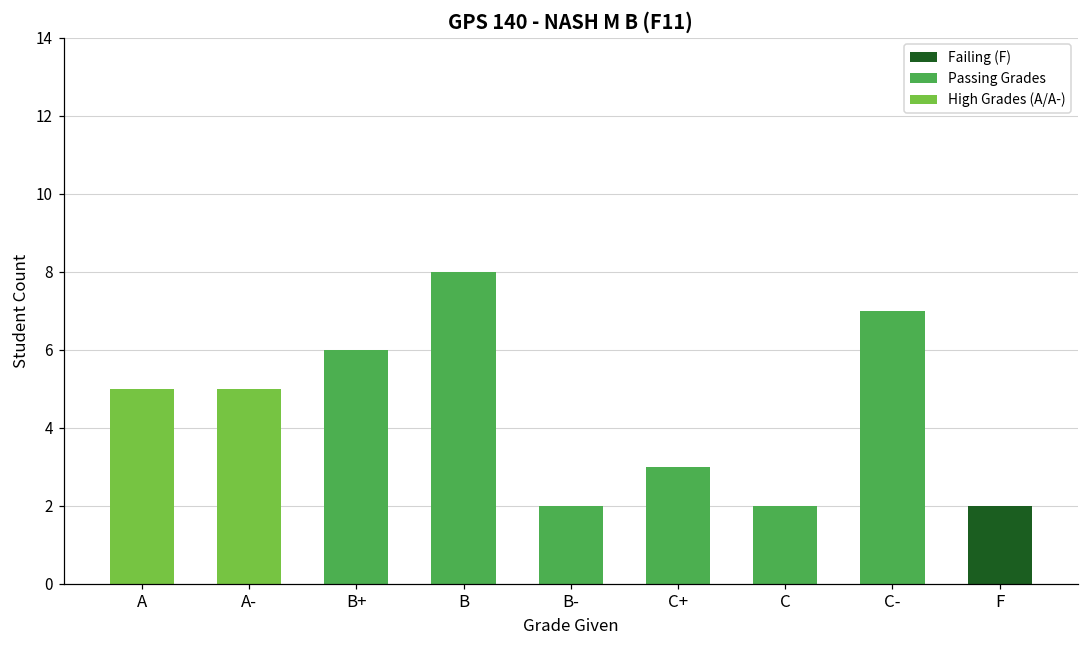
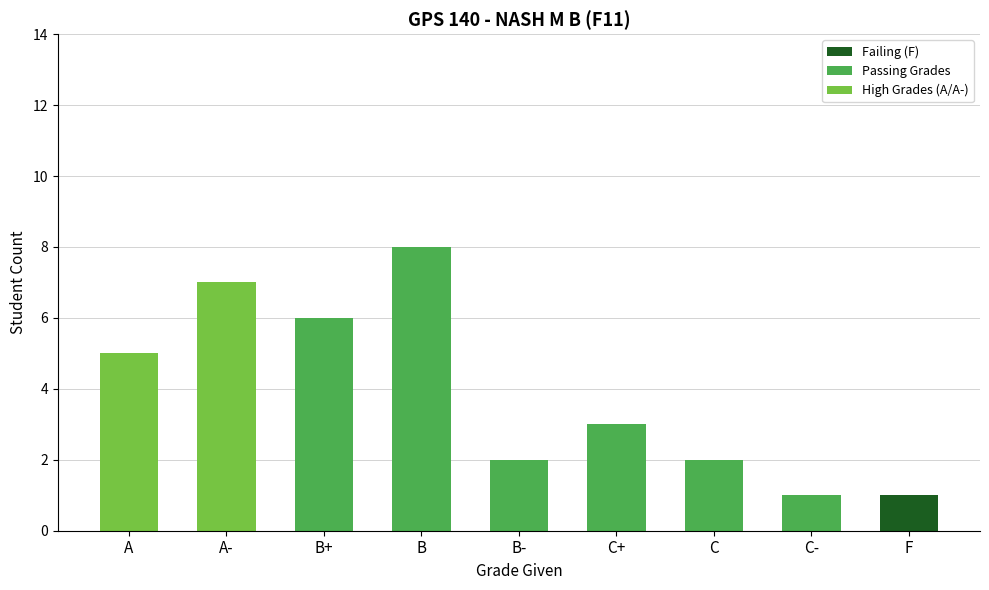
A-: 5 -> 7
C-: 7 -> 1
F: 2 -> 1
